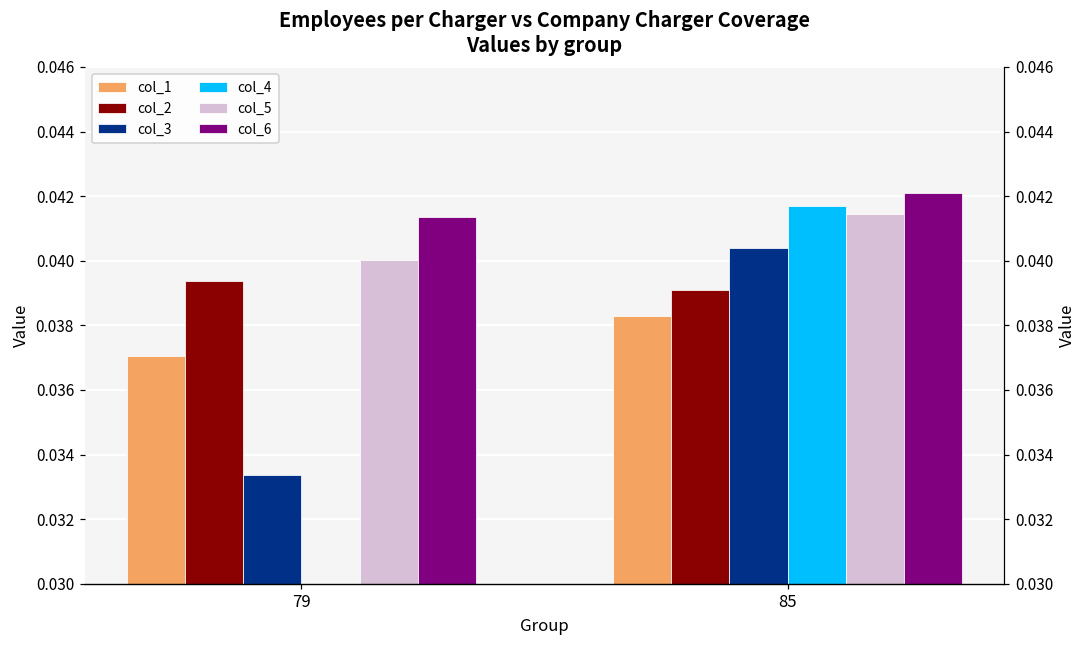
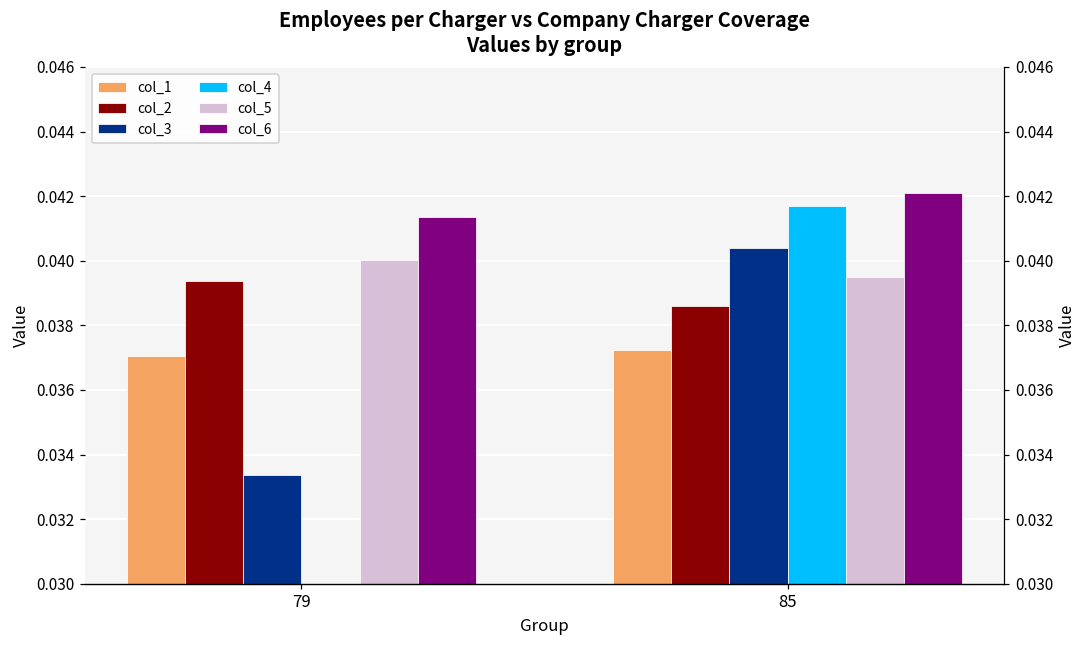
col_1, 85: 0.0383 -> 0.0372
col_2, 85: 0.0391 -> 0.0386
col_5, 85: 0.0415 -> 0.0395
